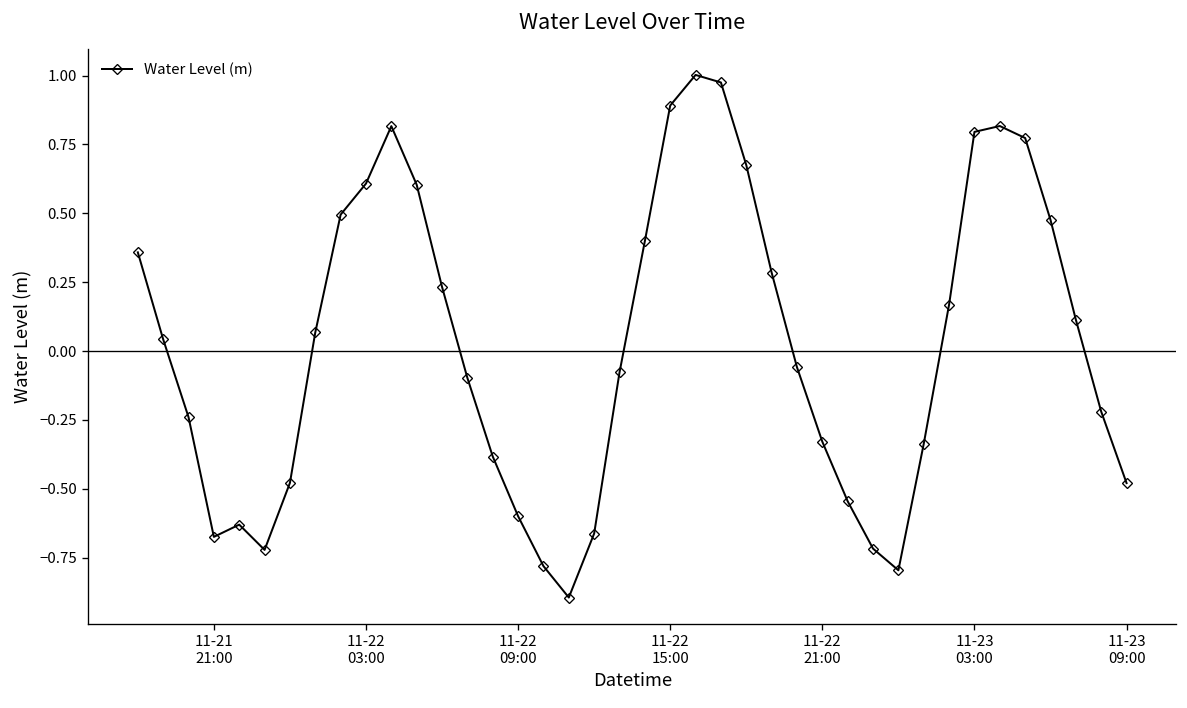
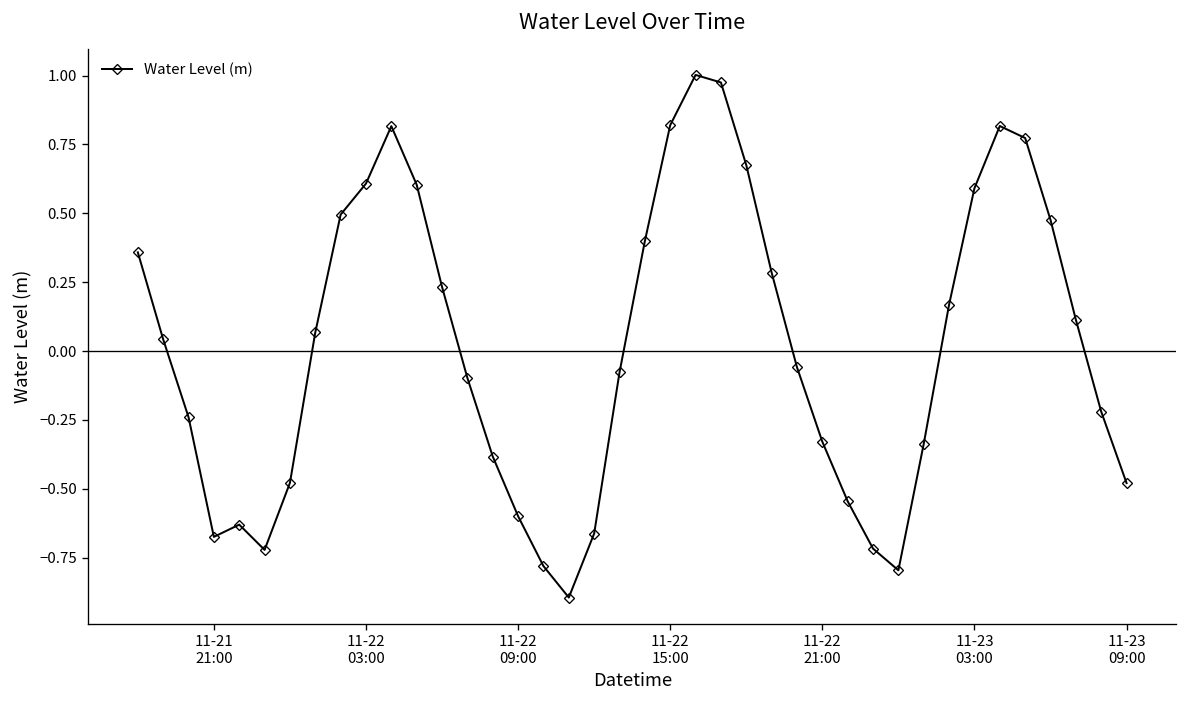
11-22 15:00: 0.89 -> 0.82
11-23 03:00: 0.80 -> 0.59
